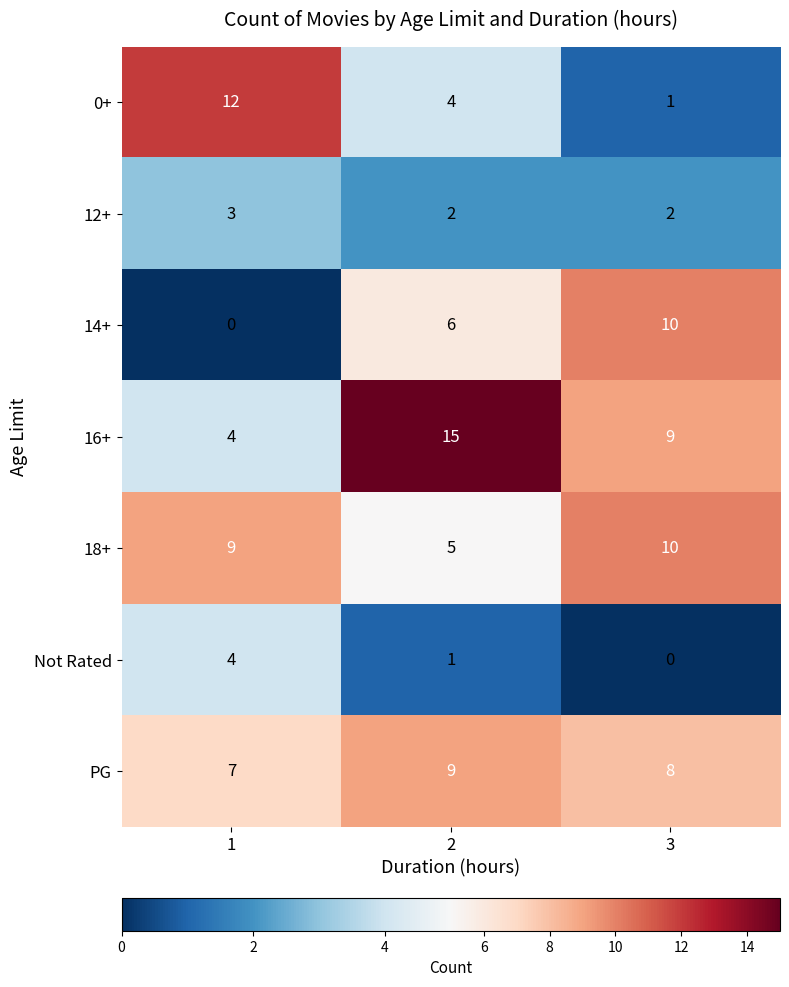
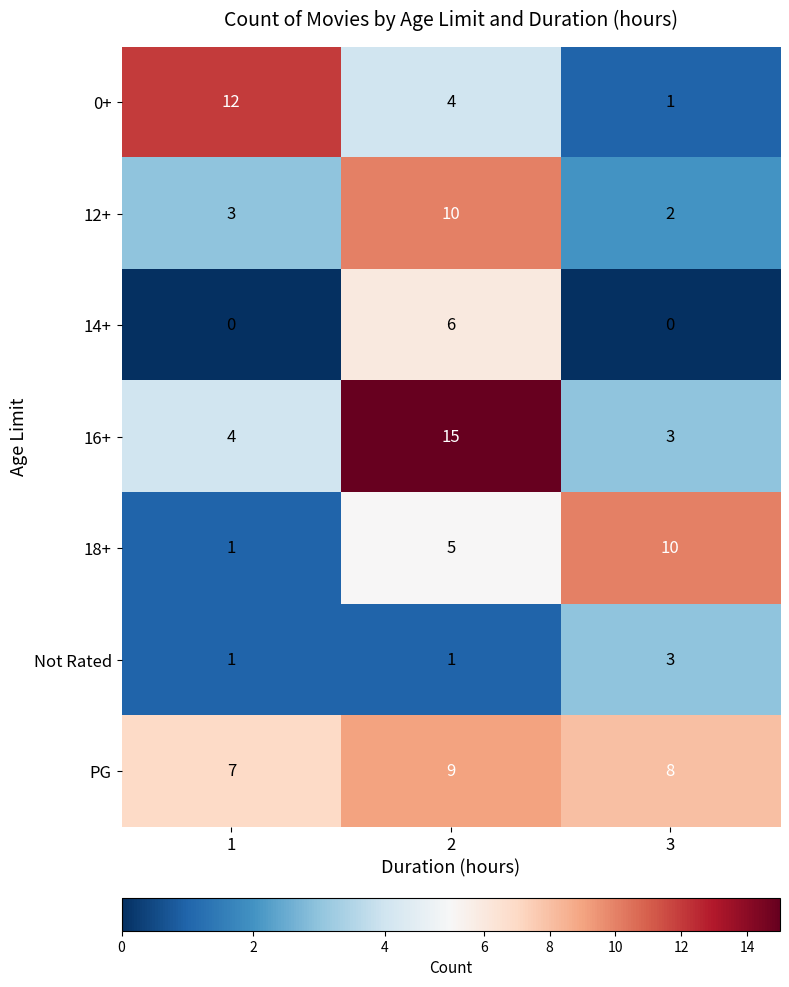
12+, 2: 2 -> 10
14+, 3: 10 -> 0
16+, 3: 9 -> 3
18+, 1: 9 -> 1
Not Rated, 1: 4 -> 1
Not Rated, 3: 0 -> 3
